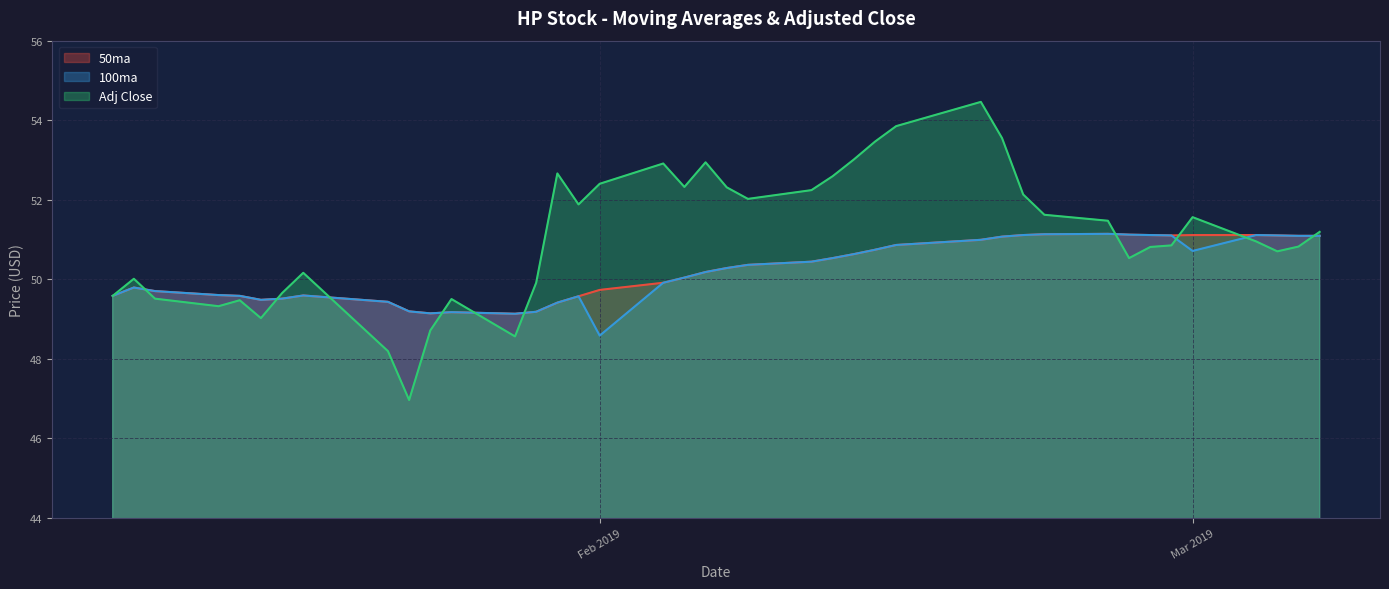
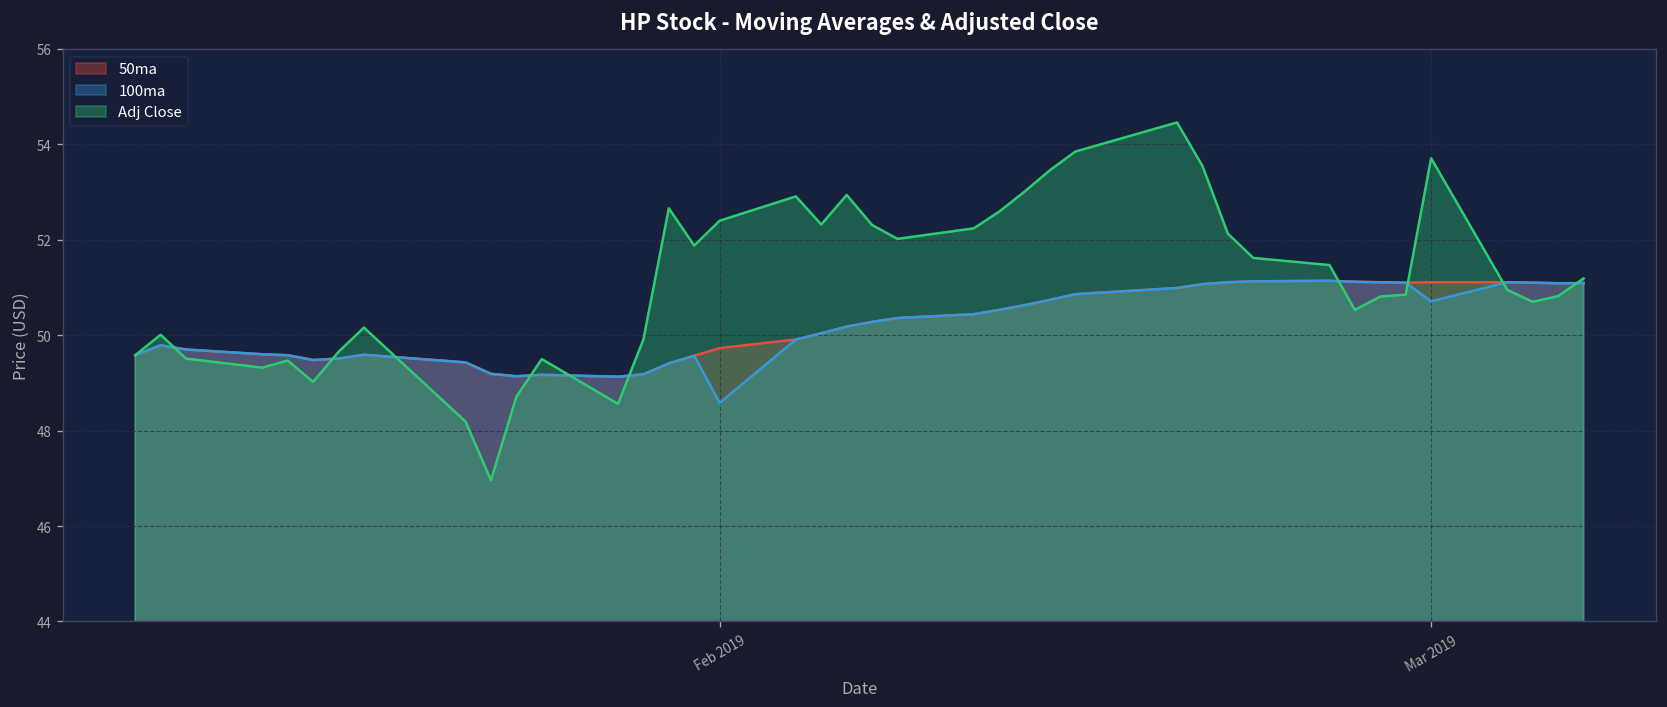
Adj Close, Mar 2019: 51.6 -> 53.7
